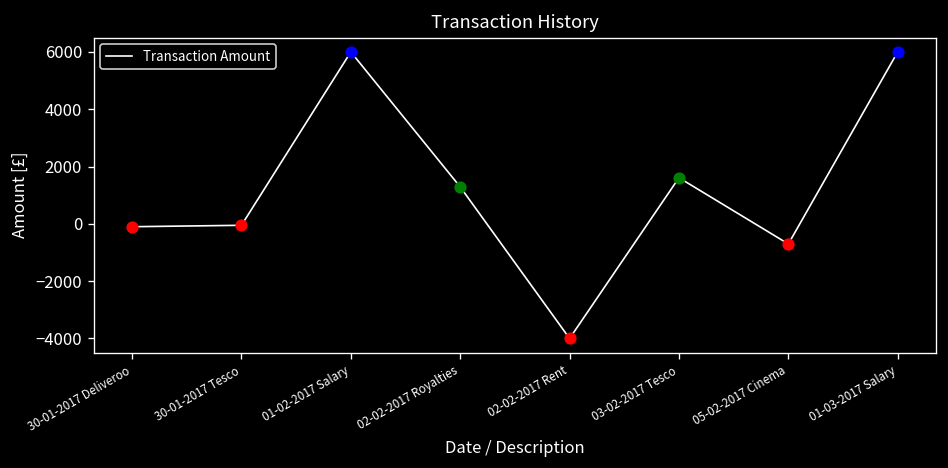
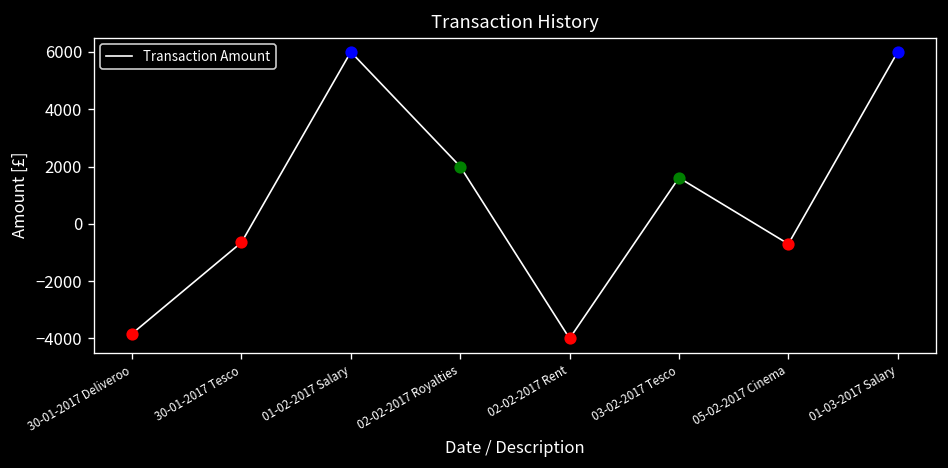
Transaction Amount, 30-01-2017 Deliveroo: -100 -> -3800
Transaction Amount, 30-01-2017 Tesco: -100 -> -600
Transaction Amount, 02-02-2017 Royalties: 1300 -> 2000
